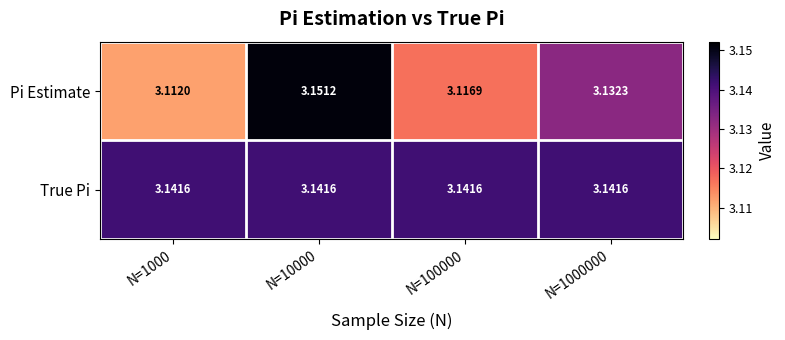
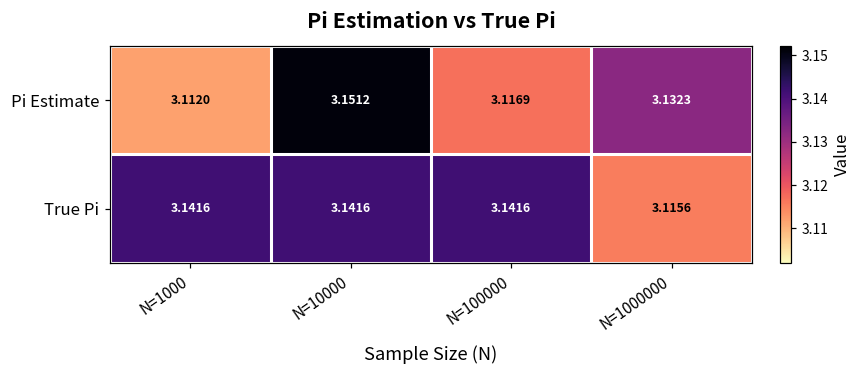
True Pi, N=1000000: 3.1416 -> 3.1156
